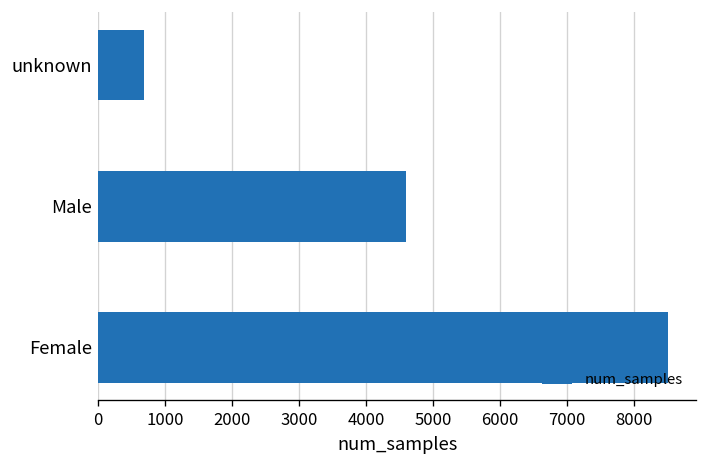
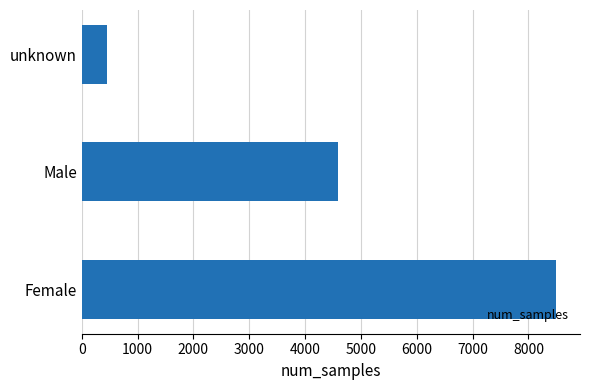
unknown: 700 -> 400
